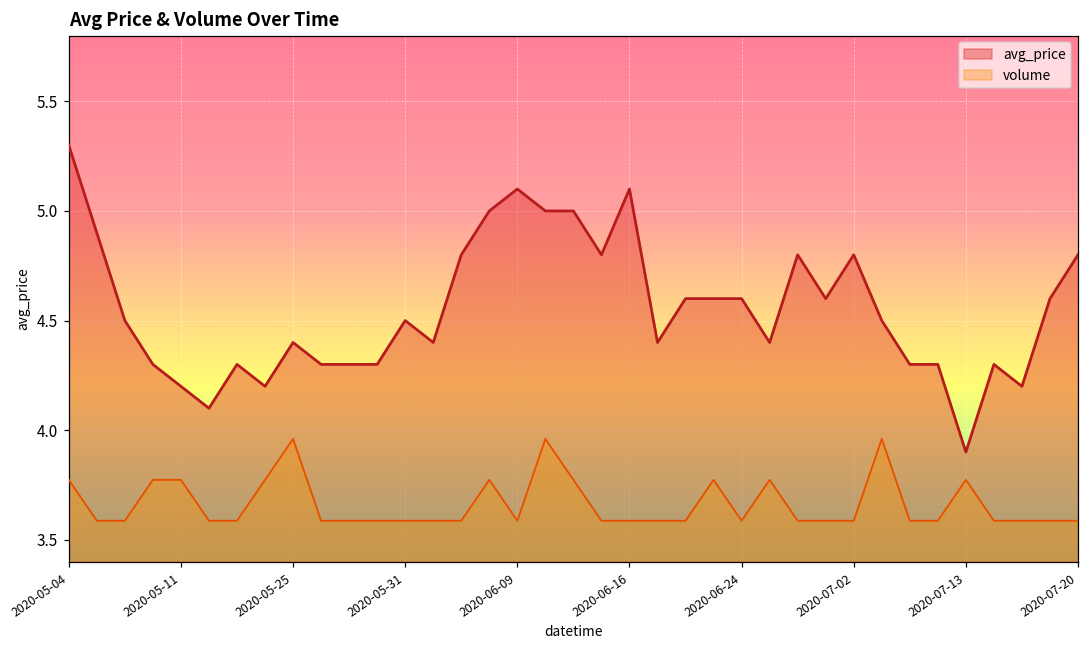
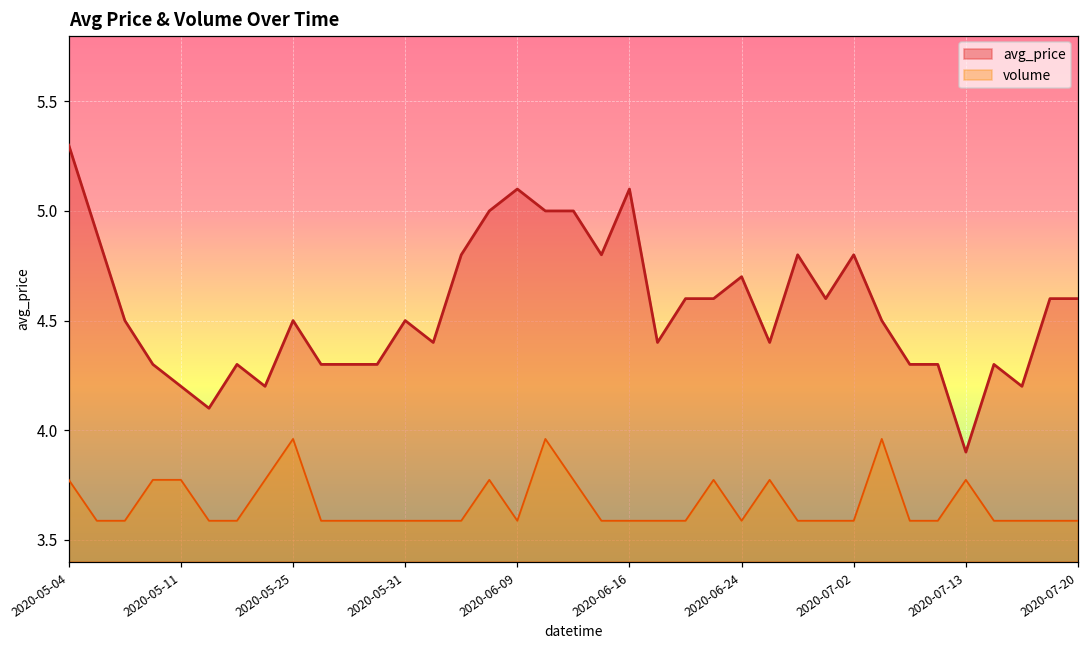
avg_price, 2020-05-25: 4.4 -> 4.5
avg_price, 2020-06-24: 4.6 -> 4.7
avg_price, 2020-07-20: 4.8 -> 4.6
